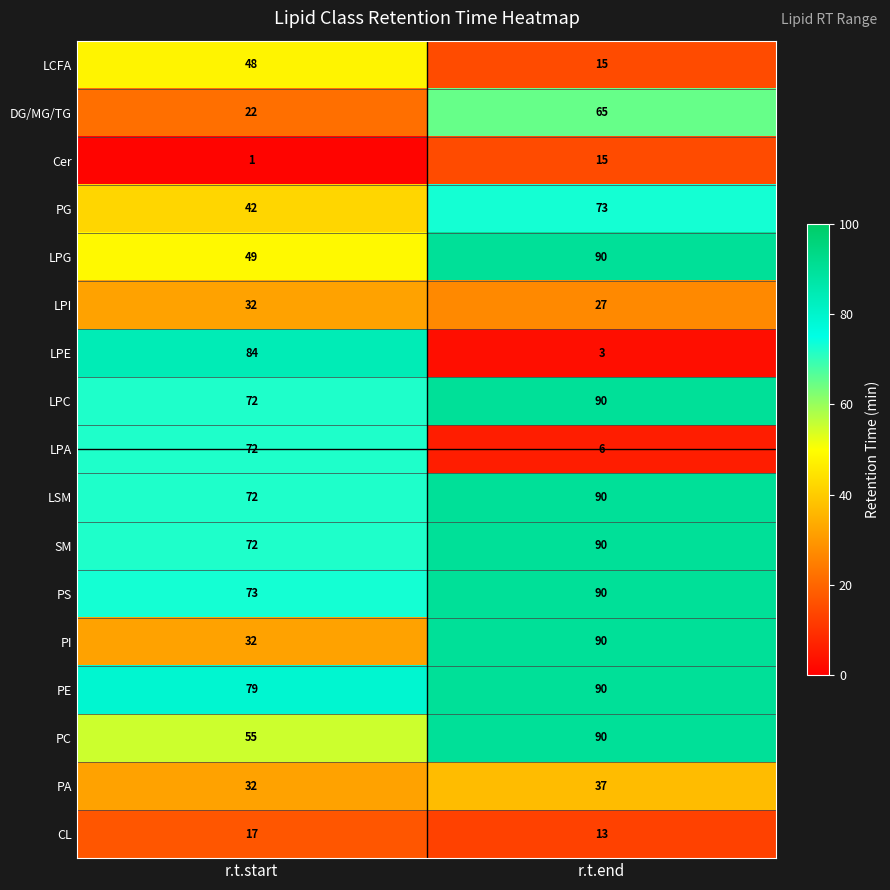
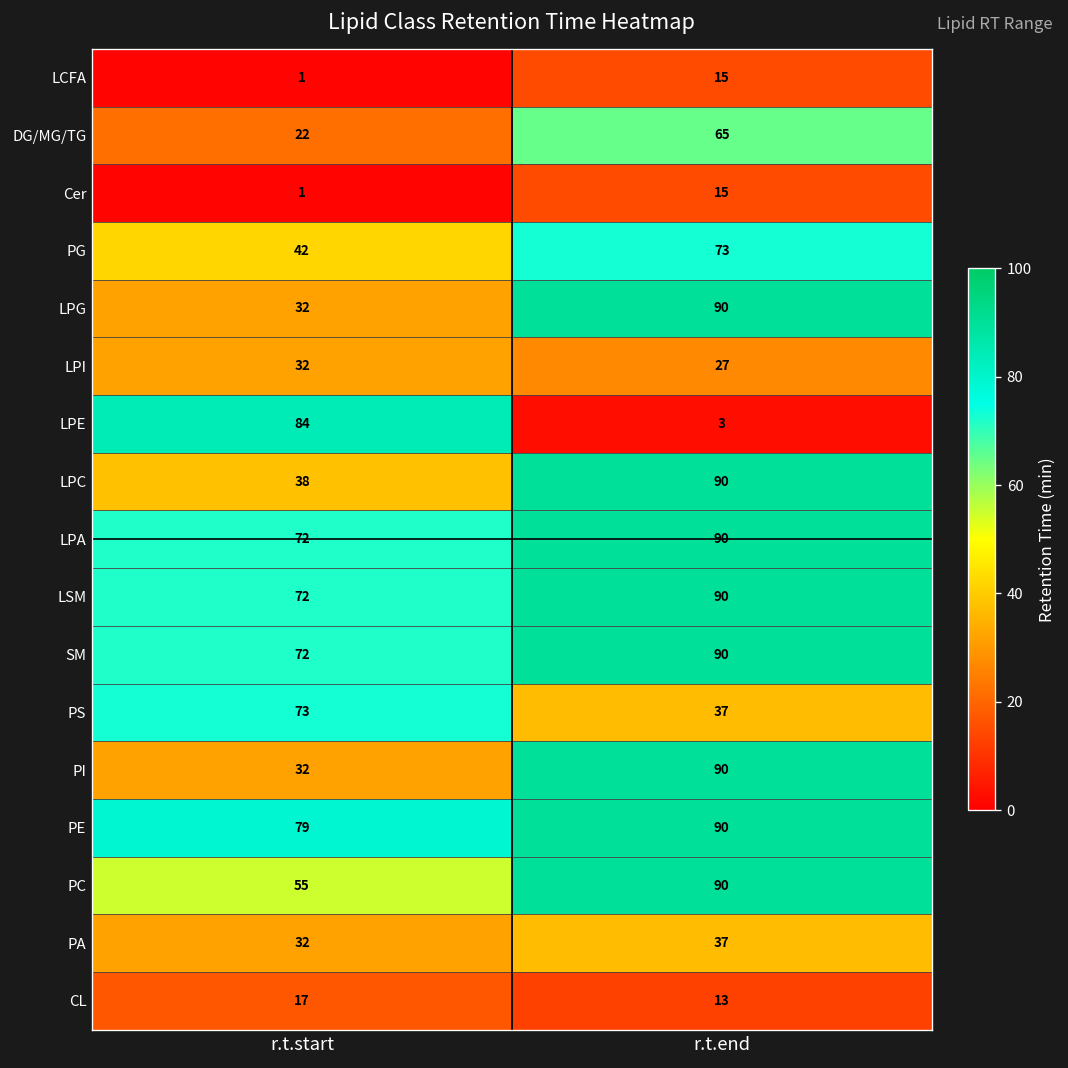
LCFA, r.t.start: 48 -> 1
LPG, r.t.start: 49 -> 32
LPC, r.t.start: 72 -> 38
LPA, r.t.end: 6 -> 90
PS, r.t.end: 90 -> 37
